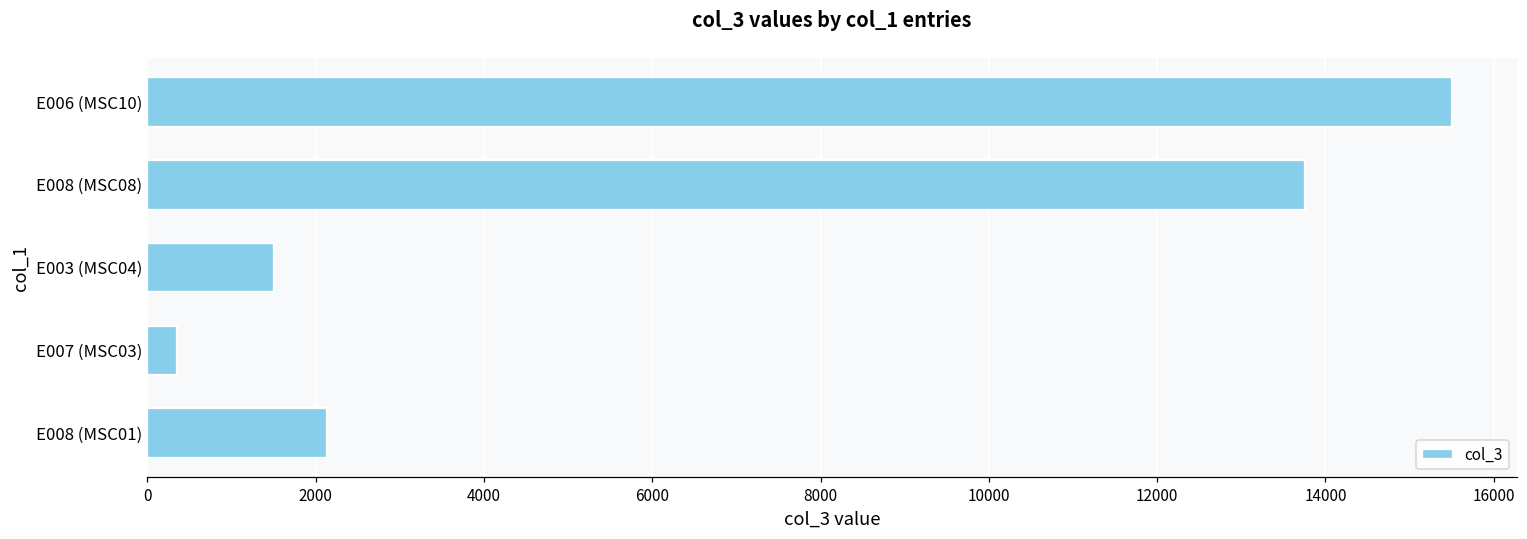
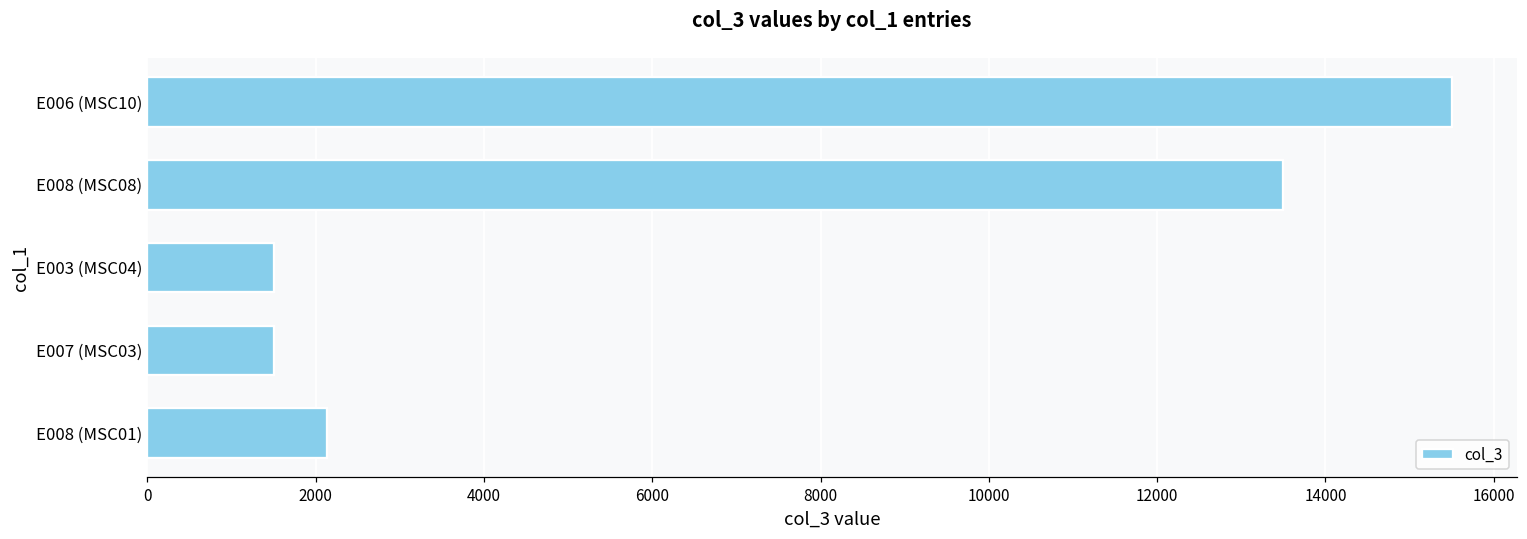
E008 (MSC08): 13800 -> 13500
E007 (MSC03): 400 -> 1500
